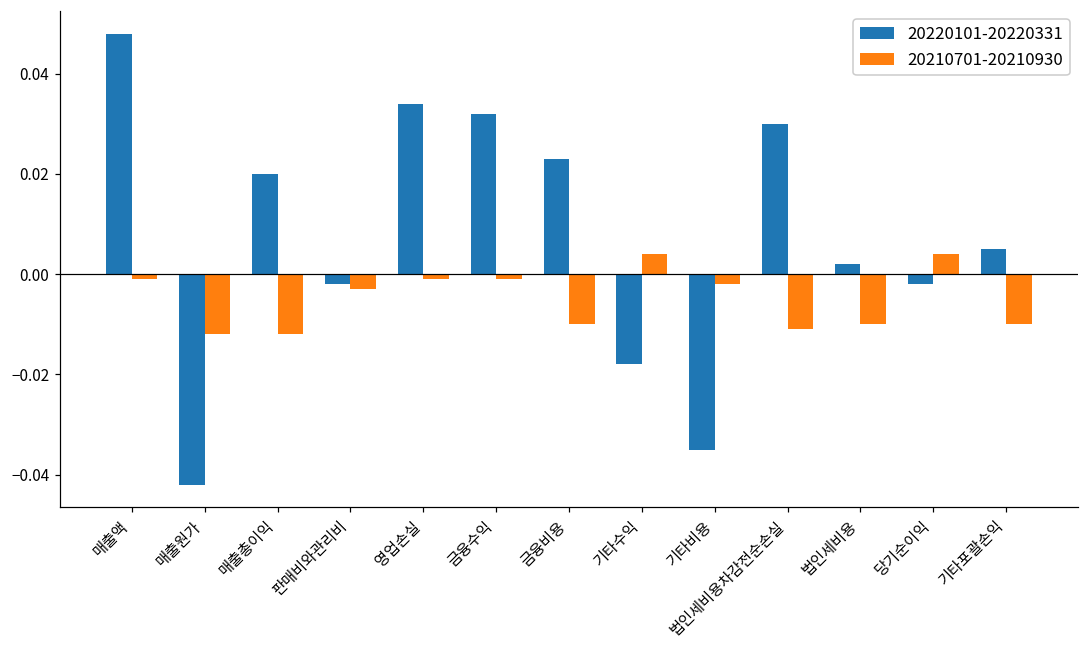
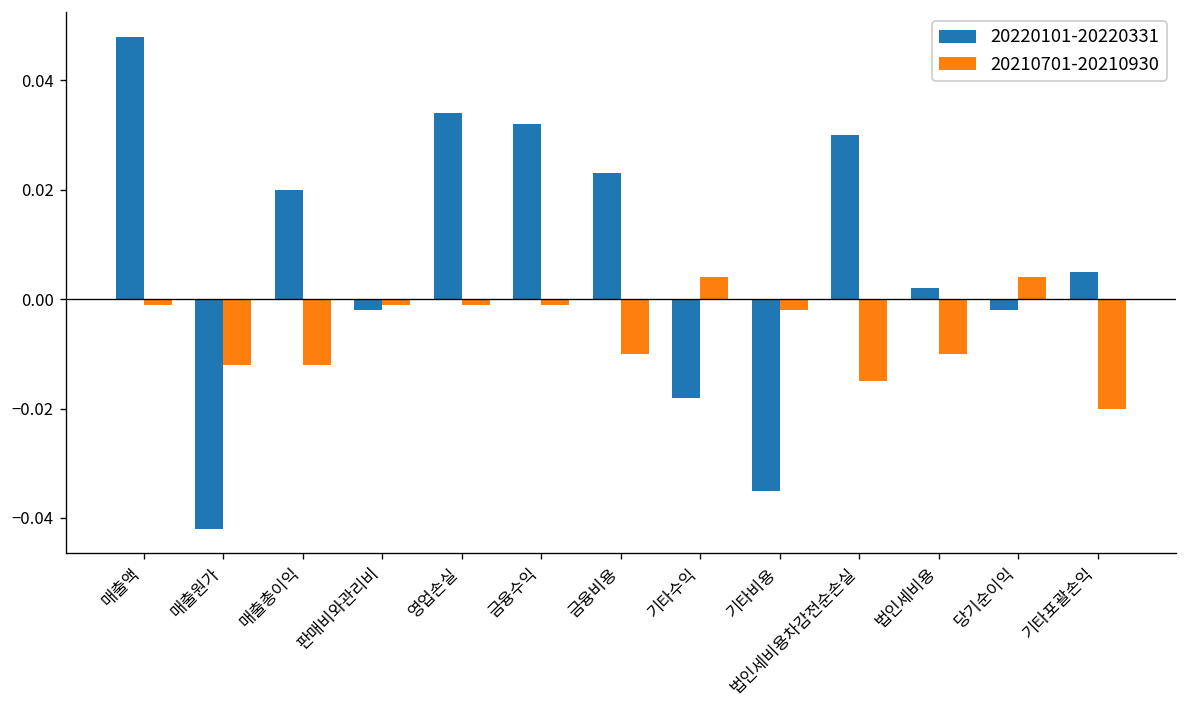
20210701-20210930, 판매비와관리비: -0.003 -> -0.001
20210701-20210930, 법인세비용차감전순손실: -0.011 -> -0.015
20210701-20210930, 기타포괄손익: -0.01 -> -0.02
